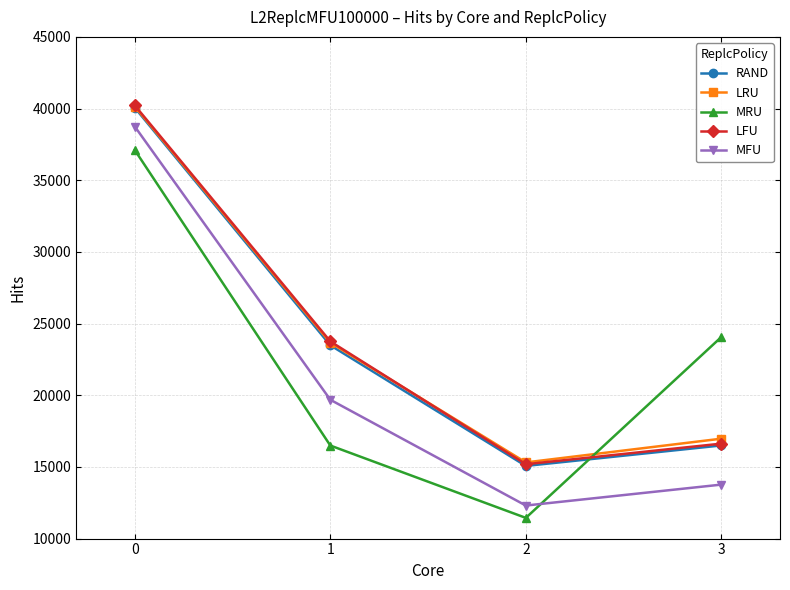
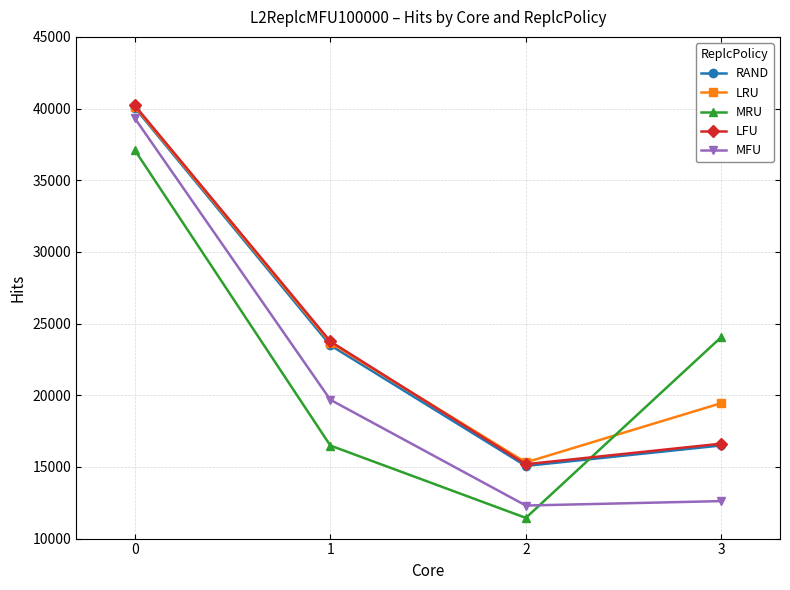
MFU, 0: 38700 -> 39300
LRU, 3: 17000 -> 19500
MFU, 3: 13800 -> 12600
